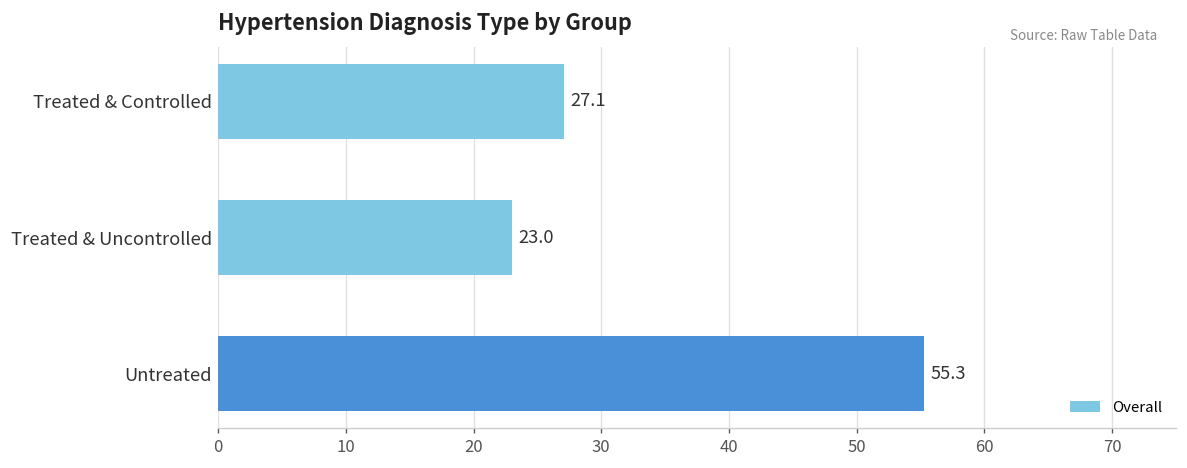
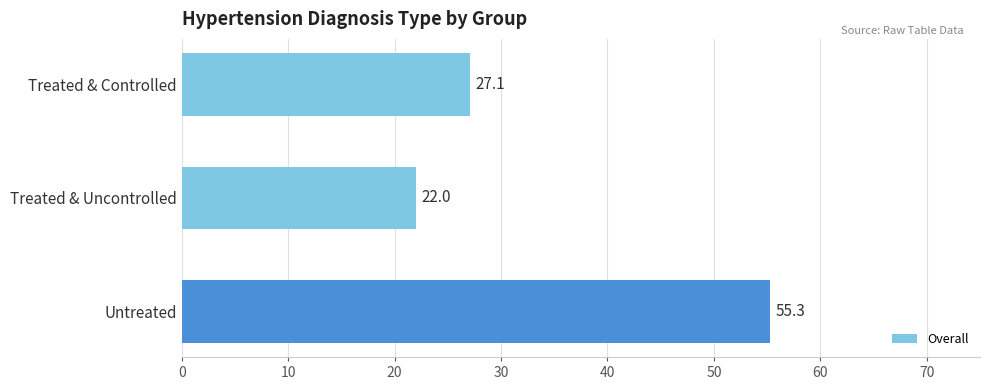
Treated & Uncontrolled: 23.0 -> 22.0
